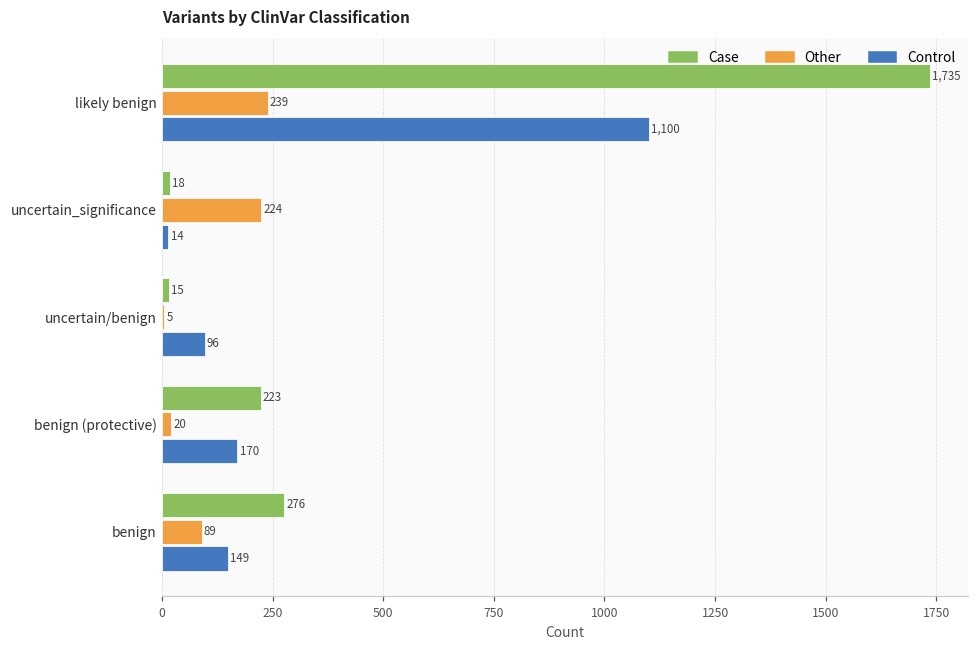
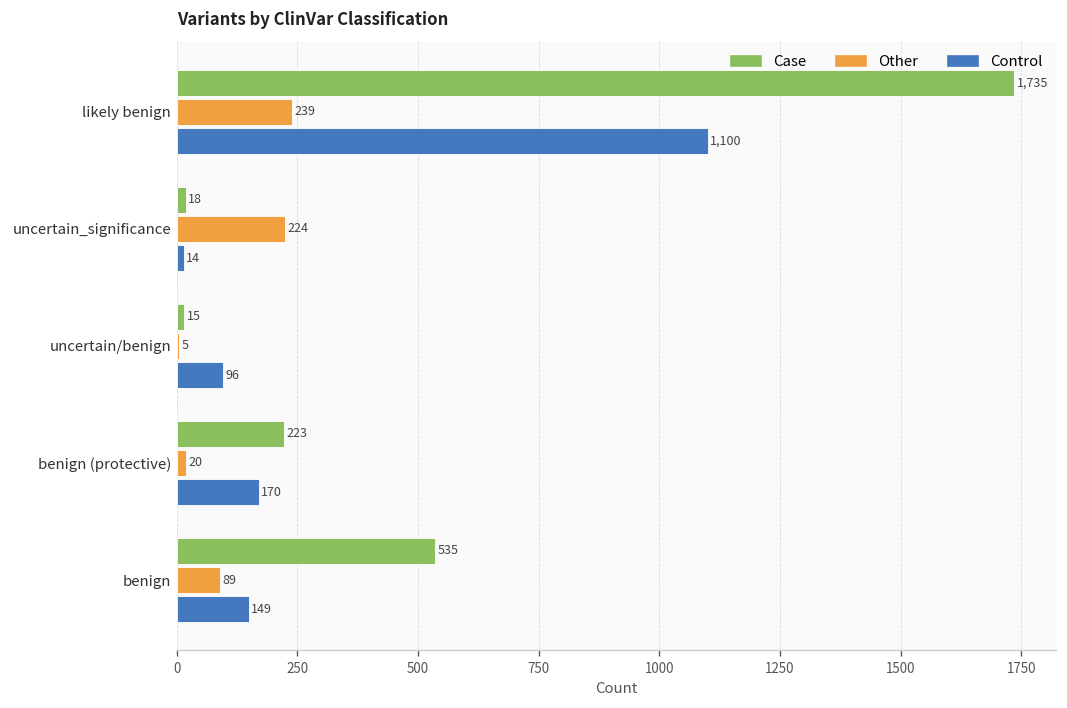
Case, benign: 276 -> 535
